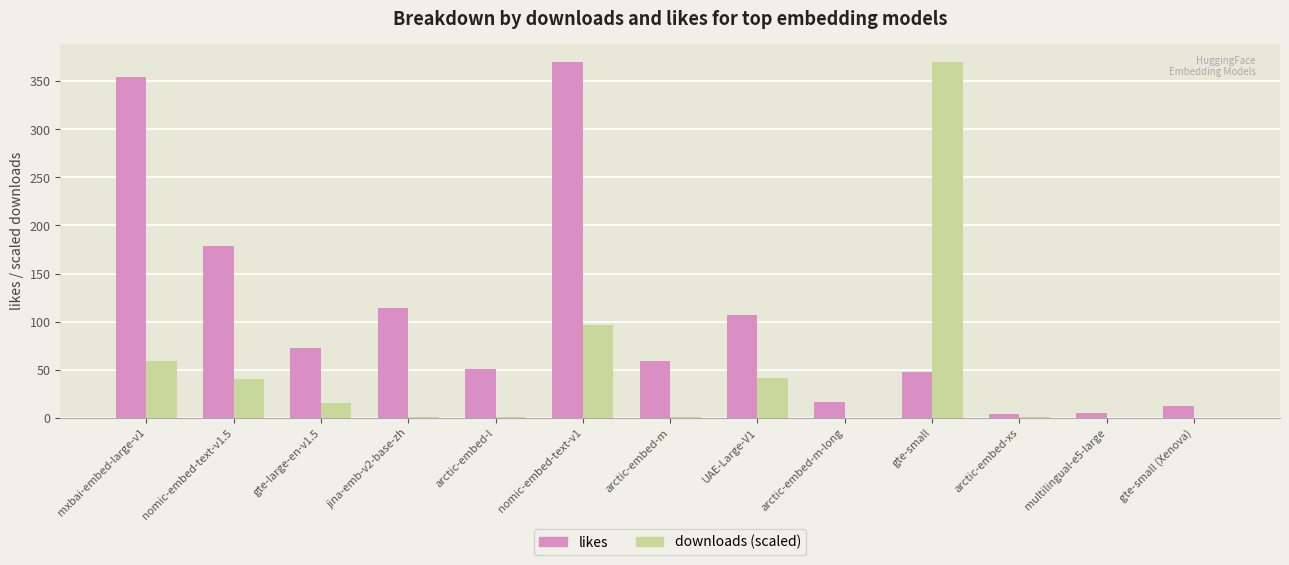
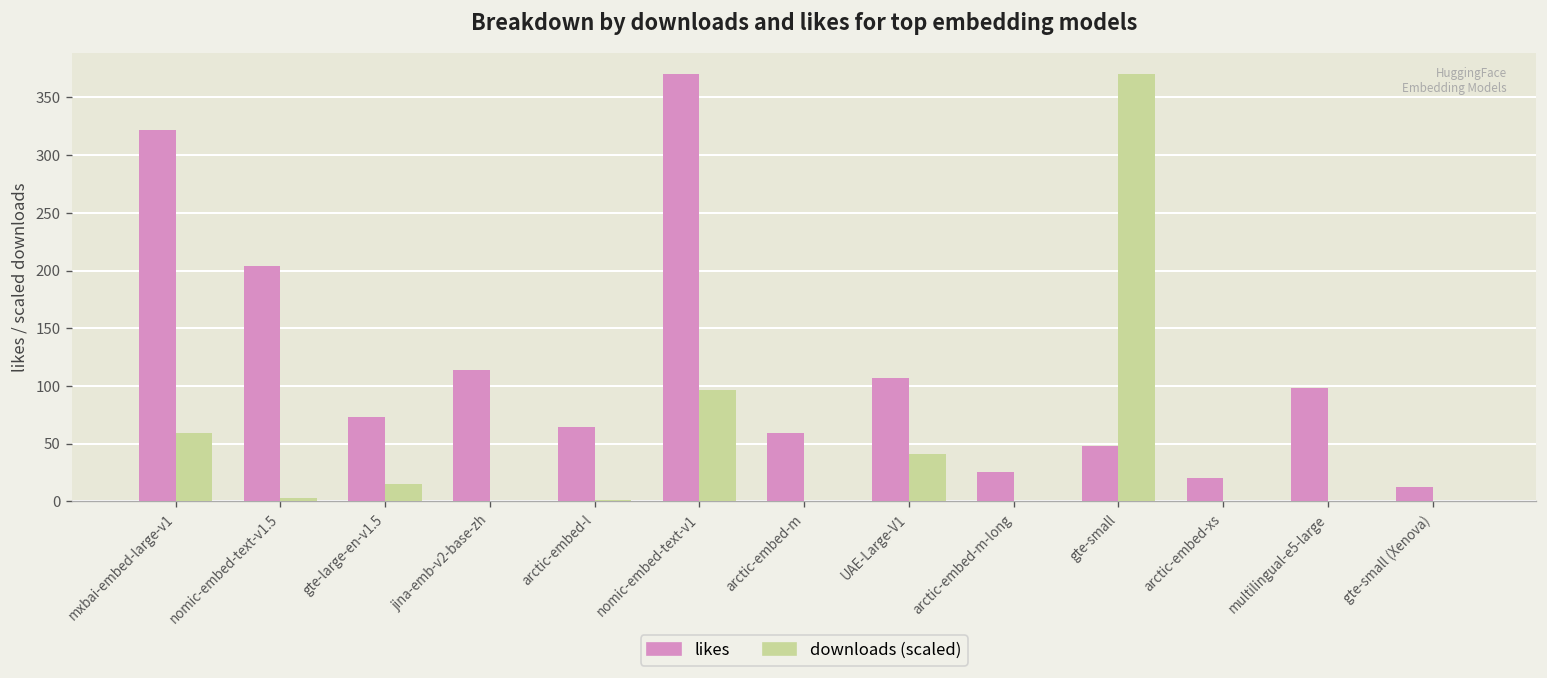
likes, mxbai-embed-large-v1: 350 -> 320
likes, nomic-embed-text-v1.5: 180 -> 200
downloads (scaled), nomic-embed-text-v1.5: 40 -> 0
likes, arctic-embed-l: 50 -> 60
likes, arctic-embed-m-long: 20 -> 30
likes, arctic-embed-xs: 0 -> 20
likes, multilingual-e5-large: 10 -> 100
